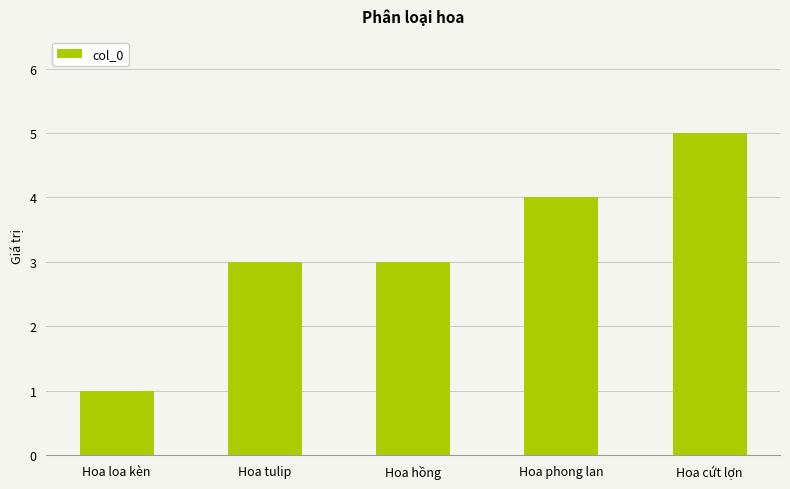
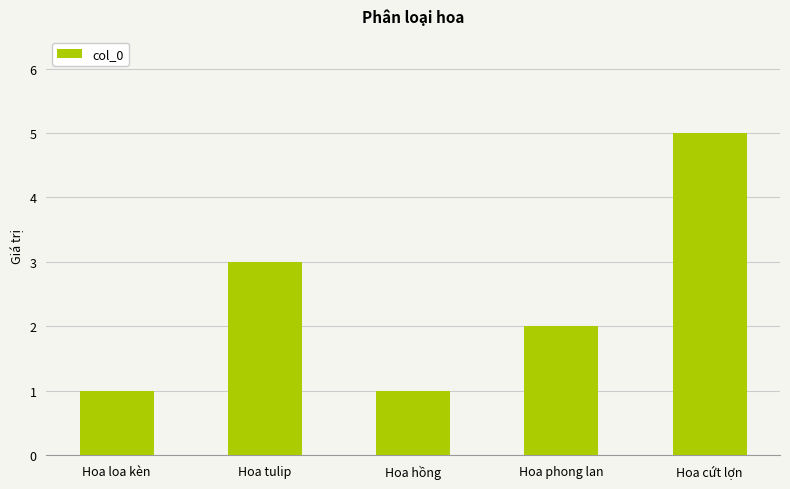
Hoa hồng: 3 -> 1
Hoa phong lan: 4 -> 2
